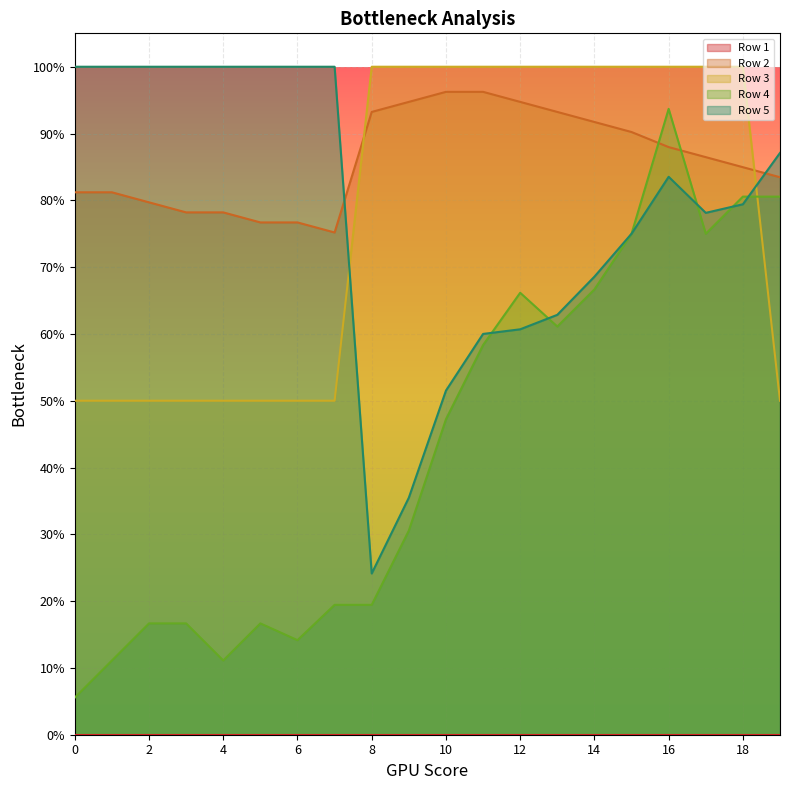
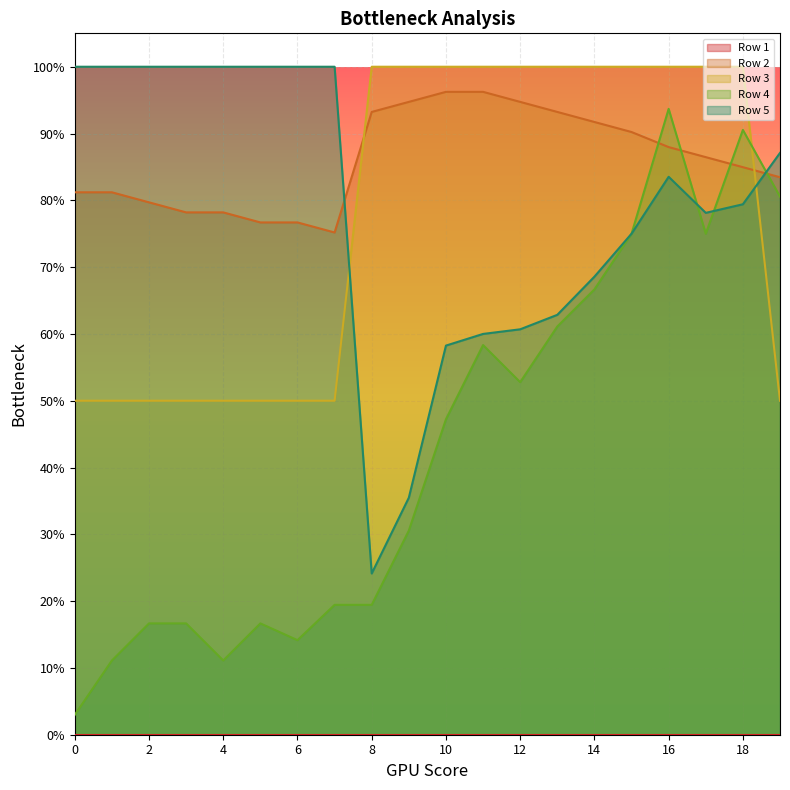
Row 4, 0: 6% -> 3%
Row 5, 10: 52% -> 58%
Row 4, 12: 66% -> 53%
Row 4, 18: 81% -> 91%
